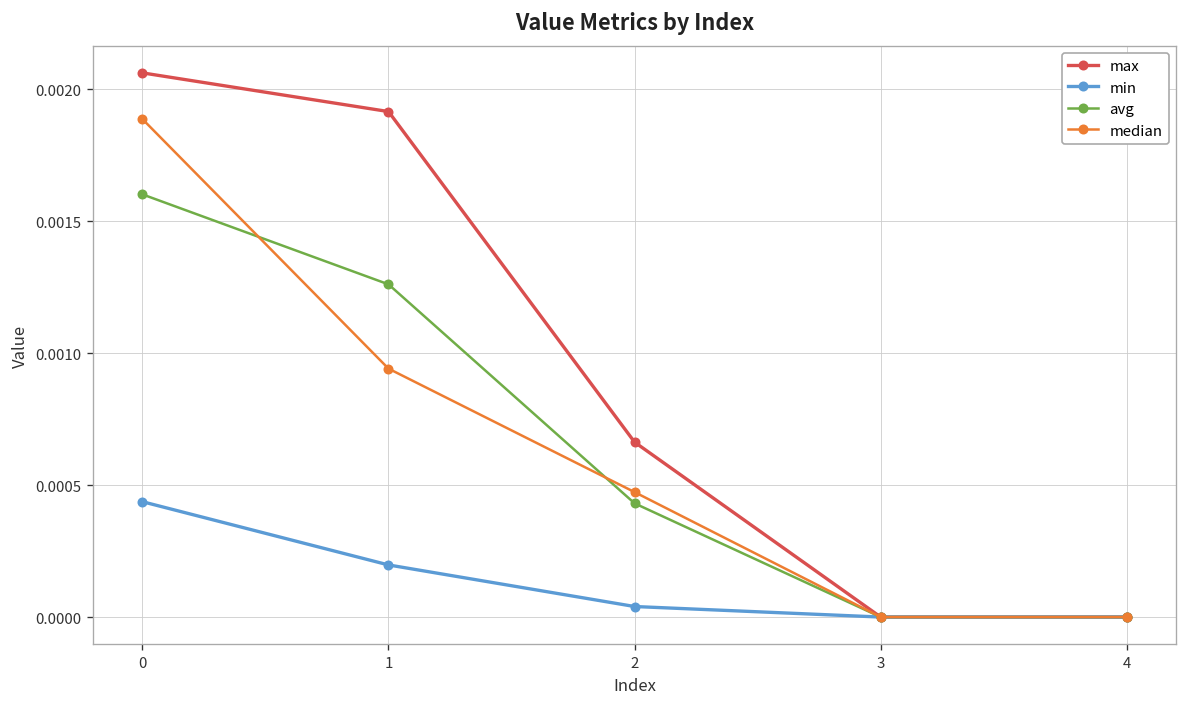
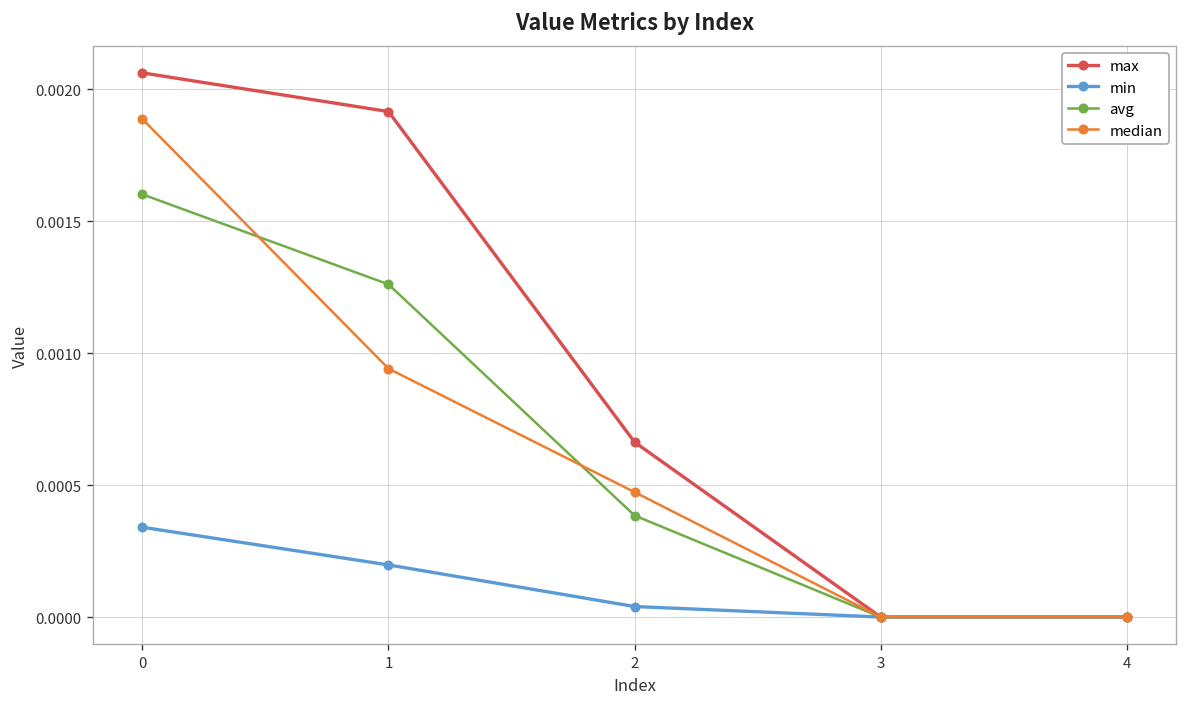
min, 0: 0.00044 -> 0.00034
avg, 2: 0.00043 -> 0.00038
